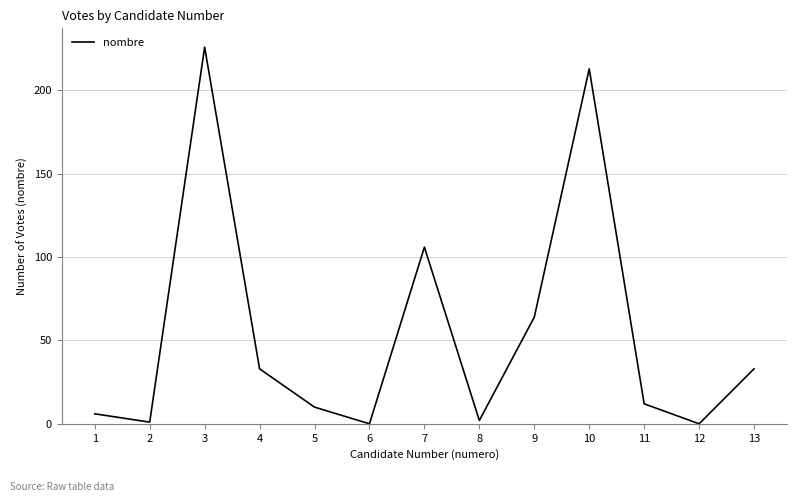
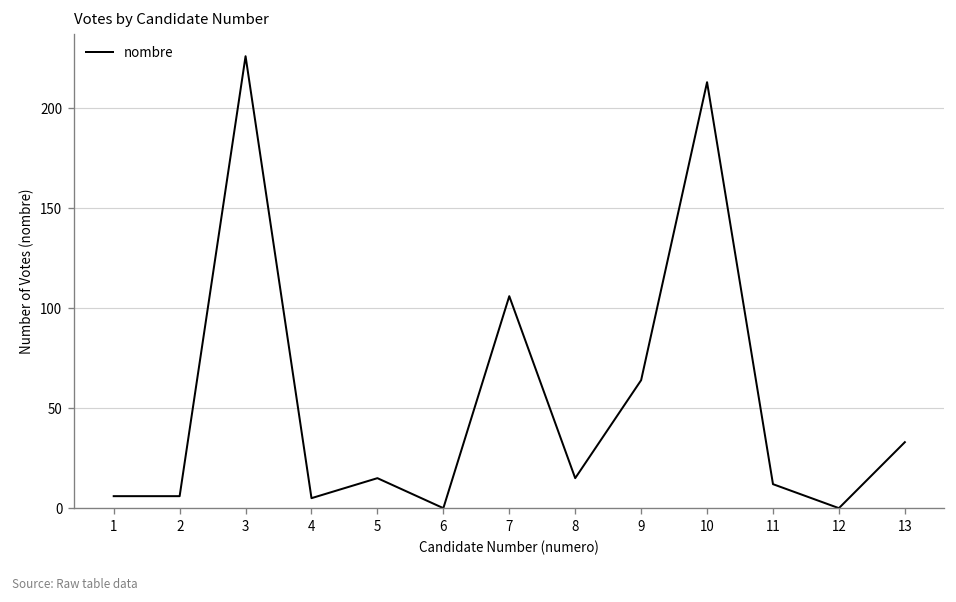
2: 1 -> 6
4: 33 -> 5
5: 10 -> 15
8: 2 -> 15
